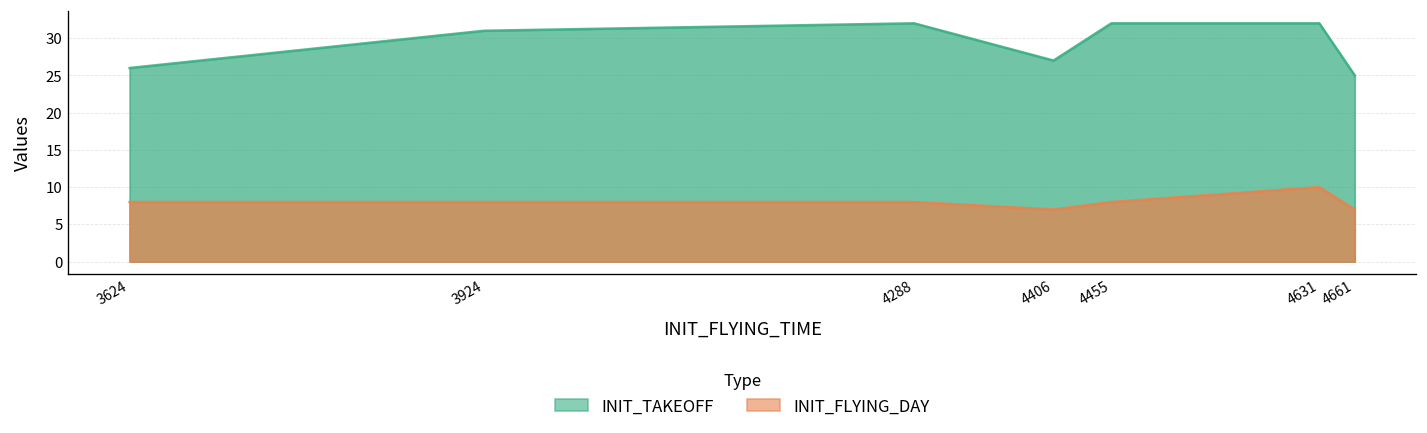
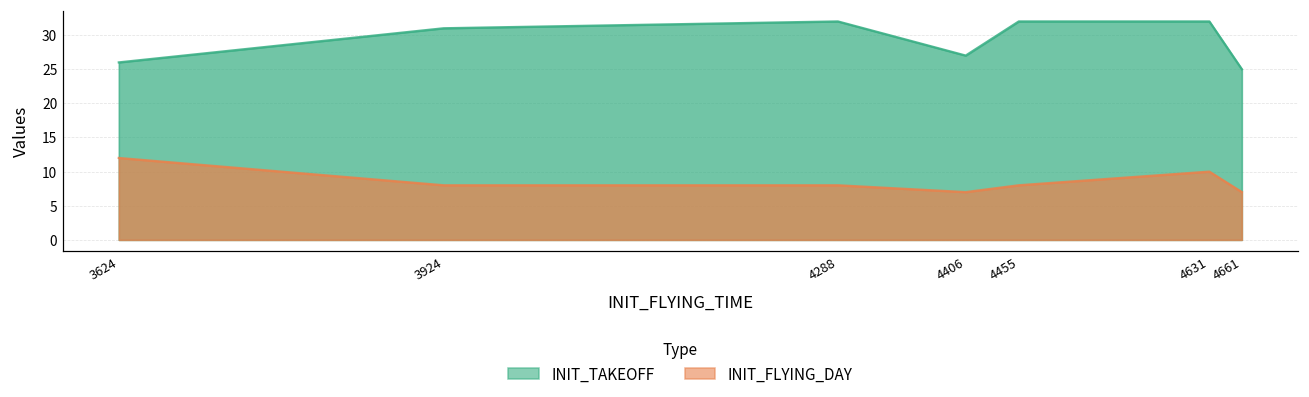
INIT_FLYING_DAY, 3624: 8 -> 12
